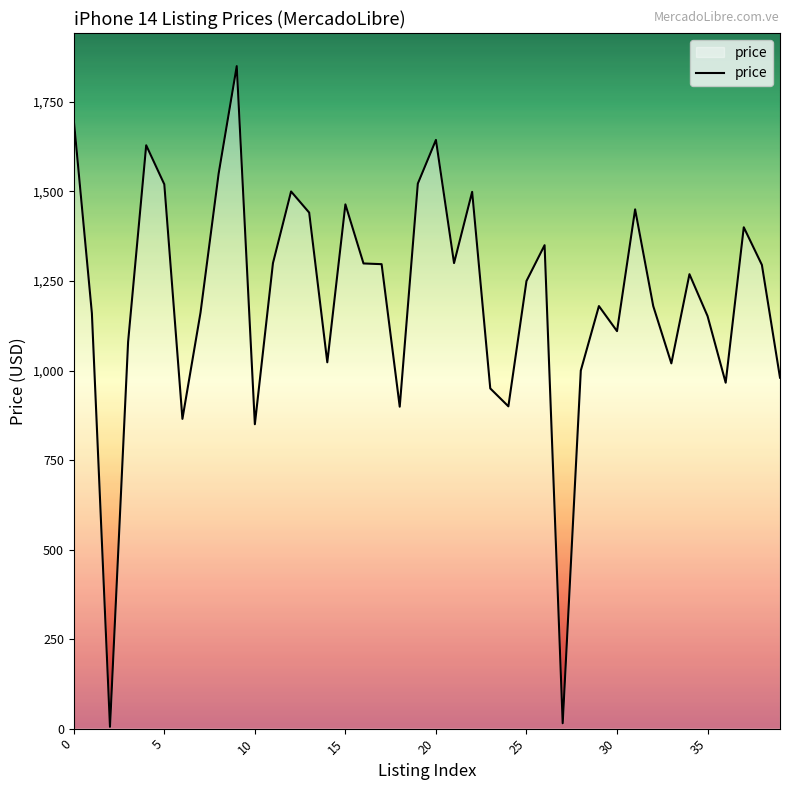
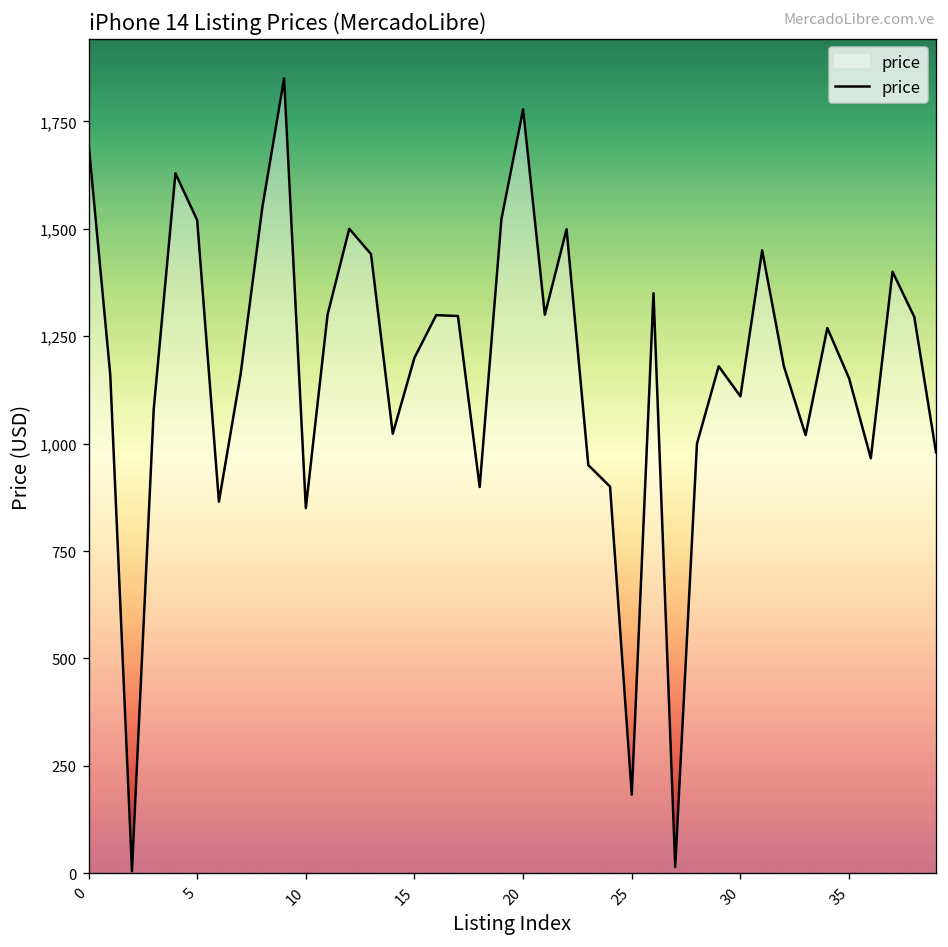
15: 1,460 -> 1,200
20: 1,640 -> 1,780
25: 1,250 -> 180
